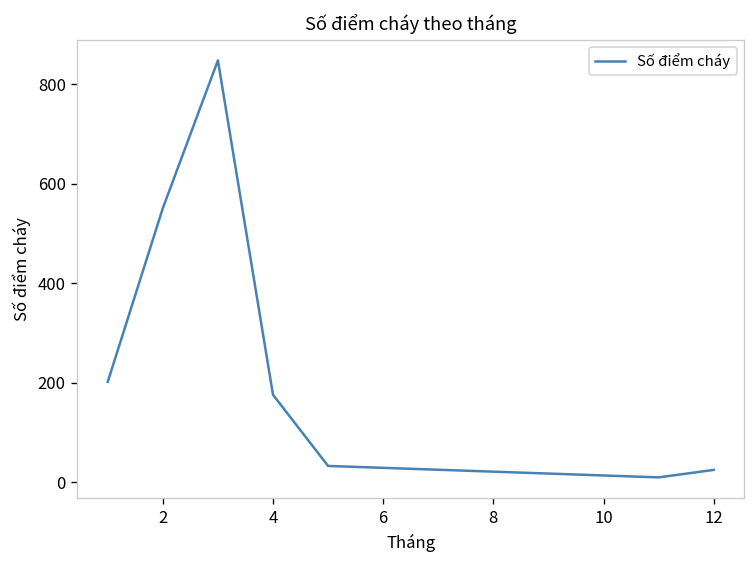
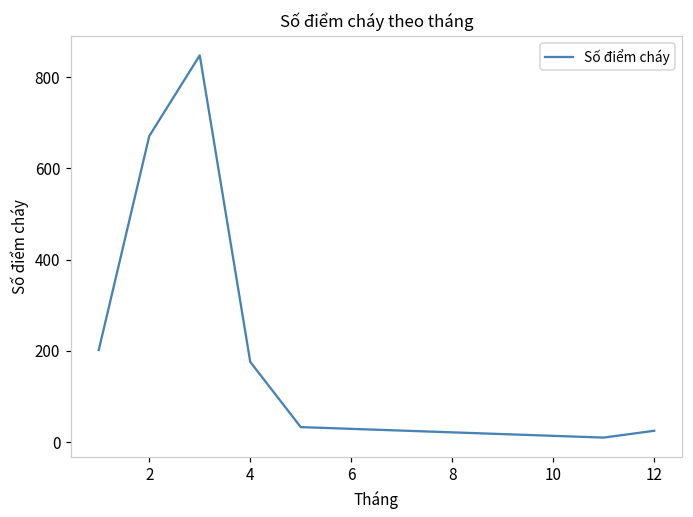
2: 550 -> 670
